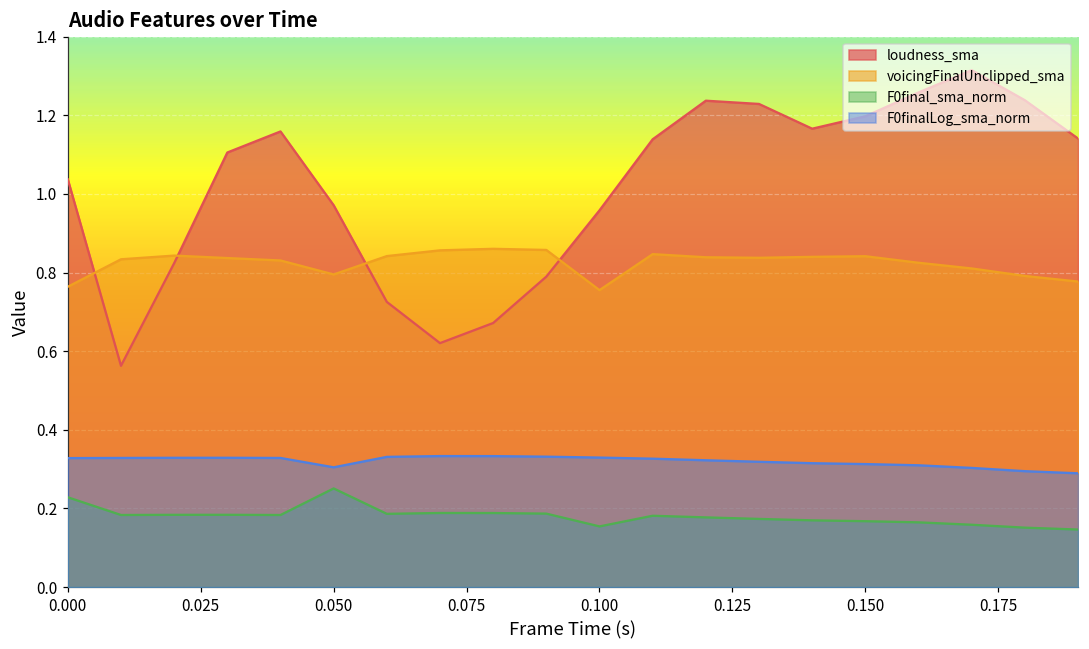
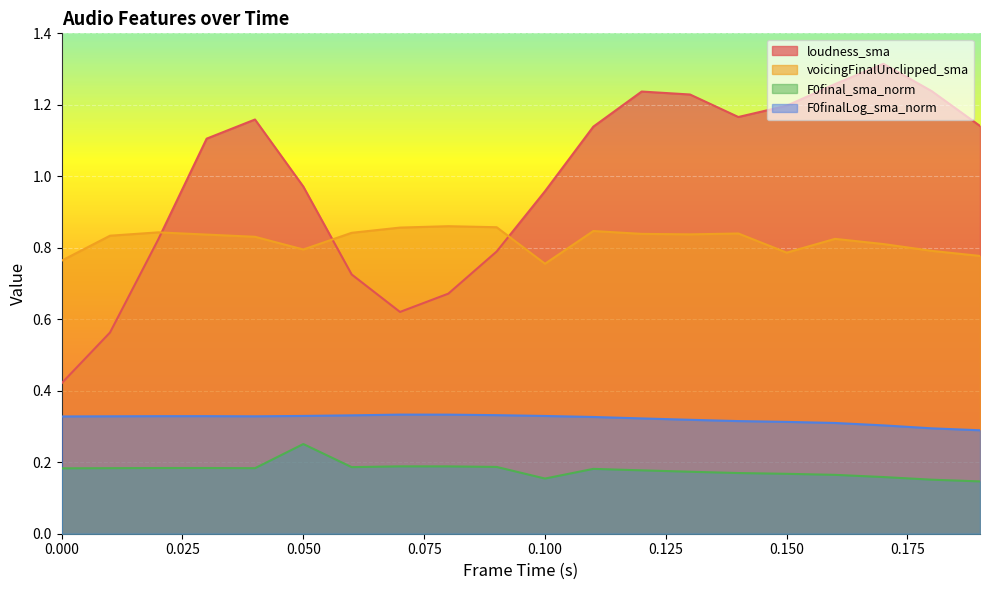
loudness_sma, 0.000: 1.04 -> 0.42
F0final_sma_norm, 0.000: 0.23 -> 0.18
F0finalLog_sma_norm, 0.050: 0.30 -> 0.33
voicingFinalUnclipped_sma, 0.150: 0.84 -> 0.79
